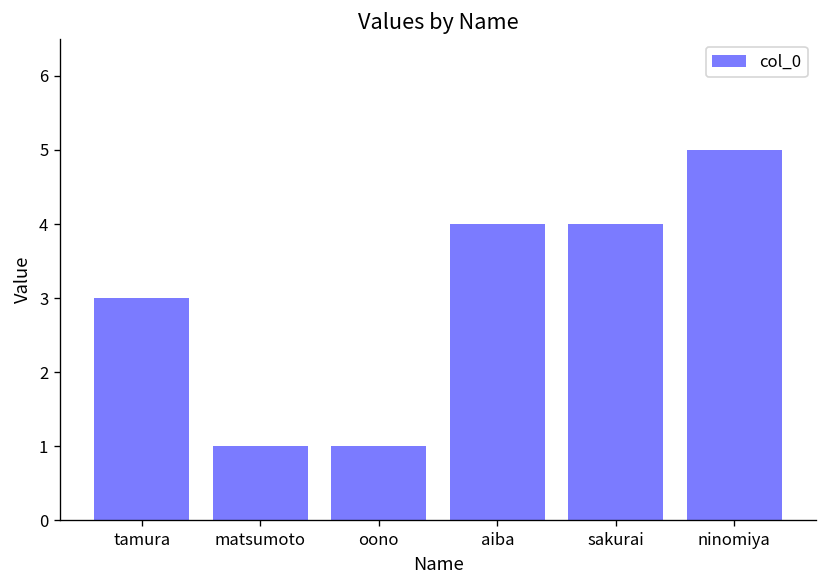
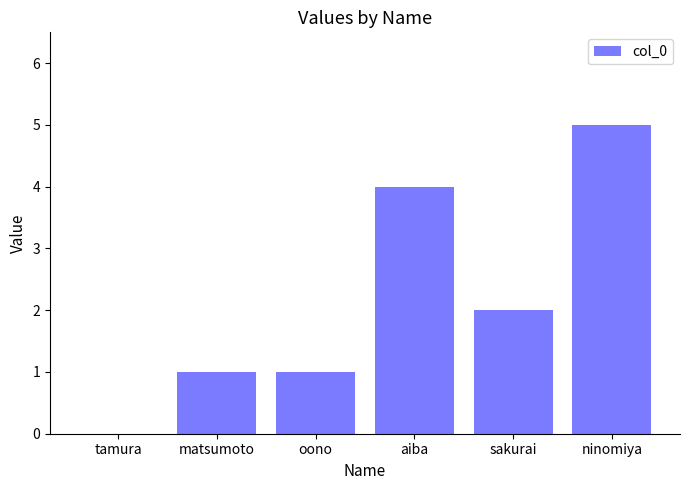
tamura: 3 -> 0
sakurai: 4 -> 2
